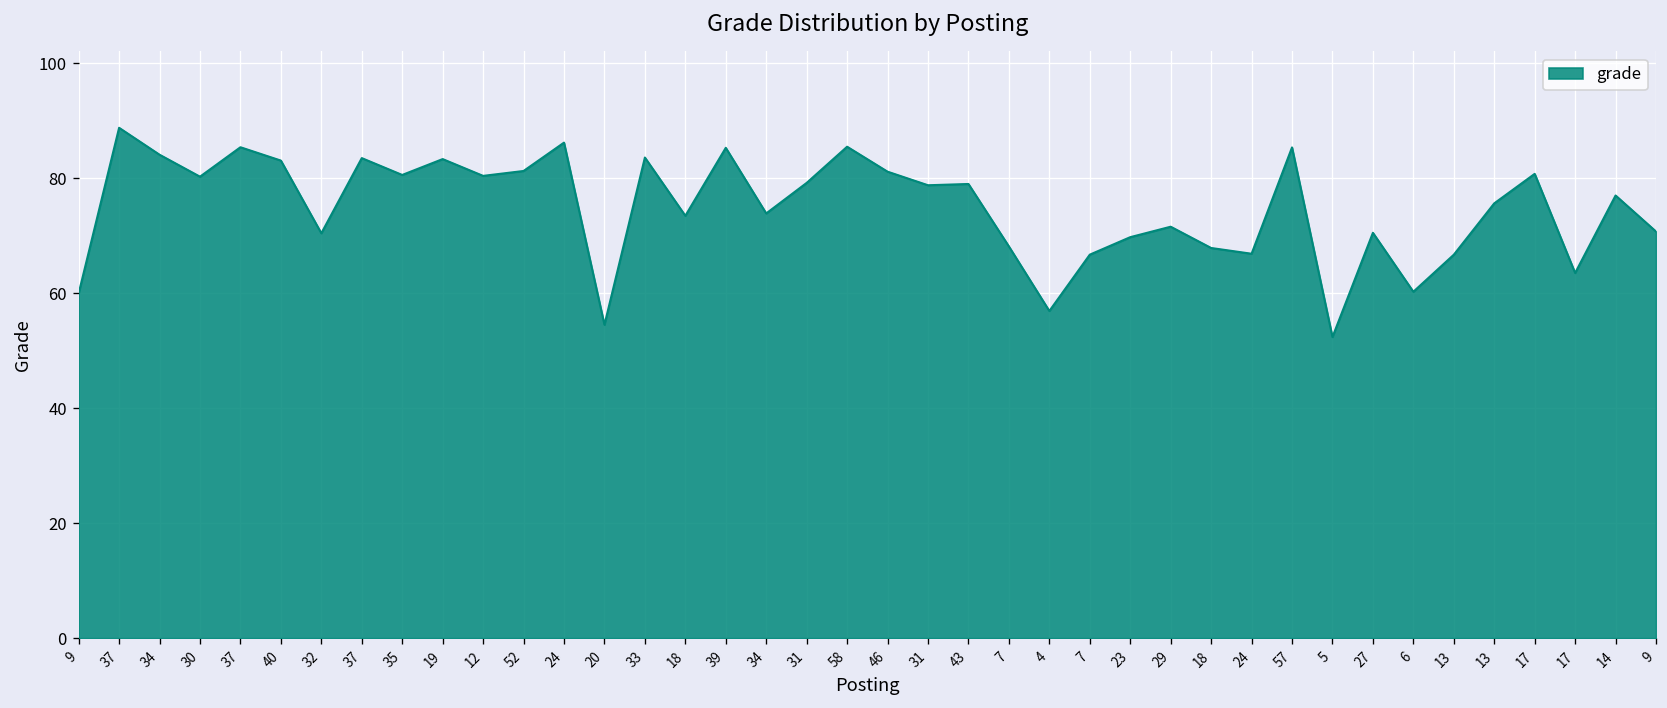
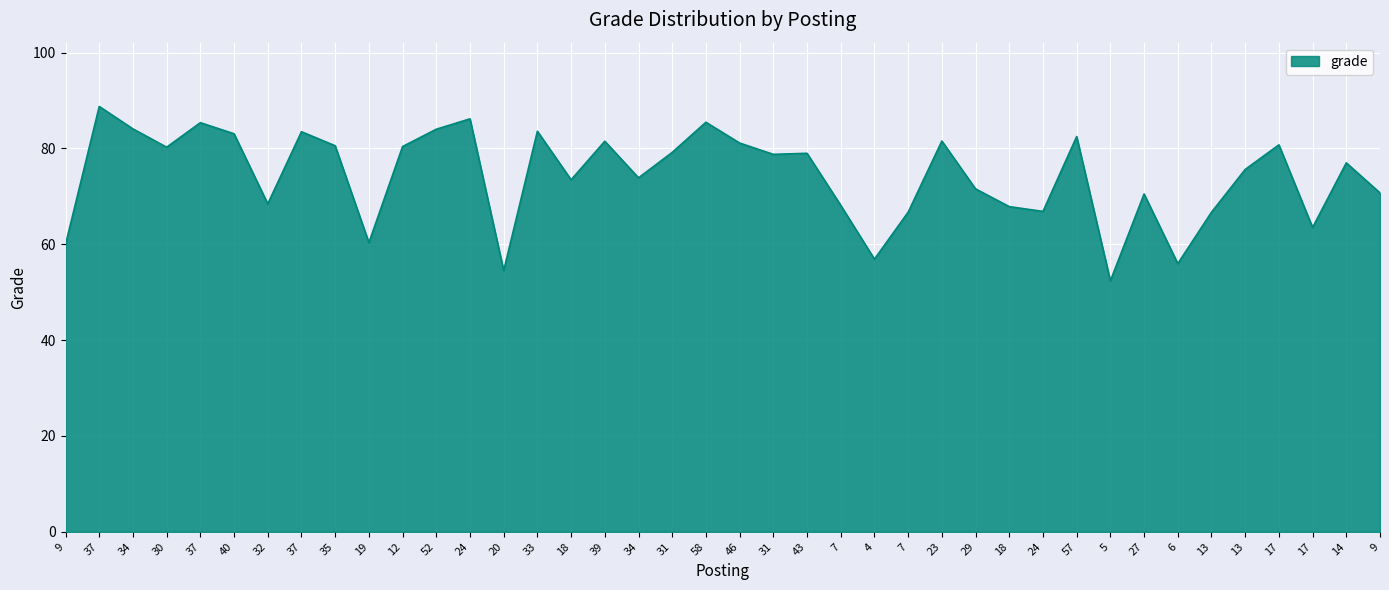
32: 70 -> 68
19: 83 -> 60
52: 81 -> 84
39: 85 -> 82
23: 70 -> 82
57: 85 -> 82
6: 60 -> 56
